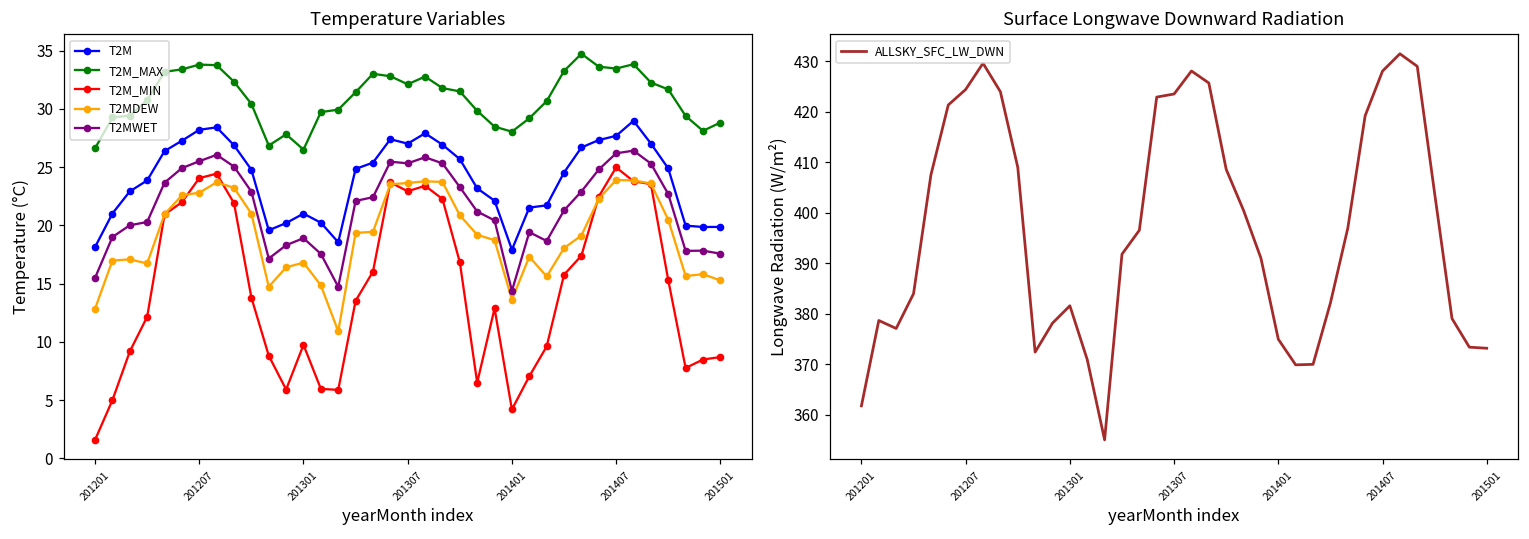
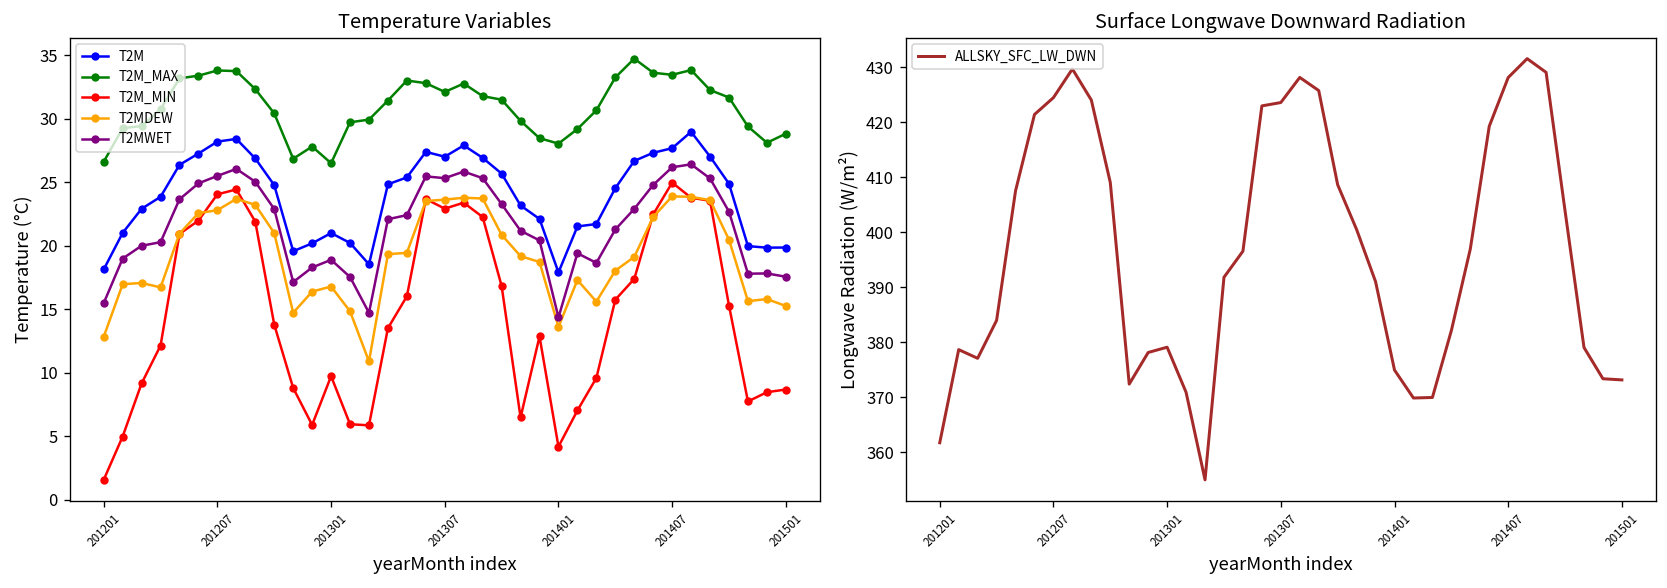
Surface Longwave Downward Radiation, 201301: 382 -> 379
